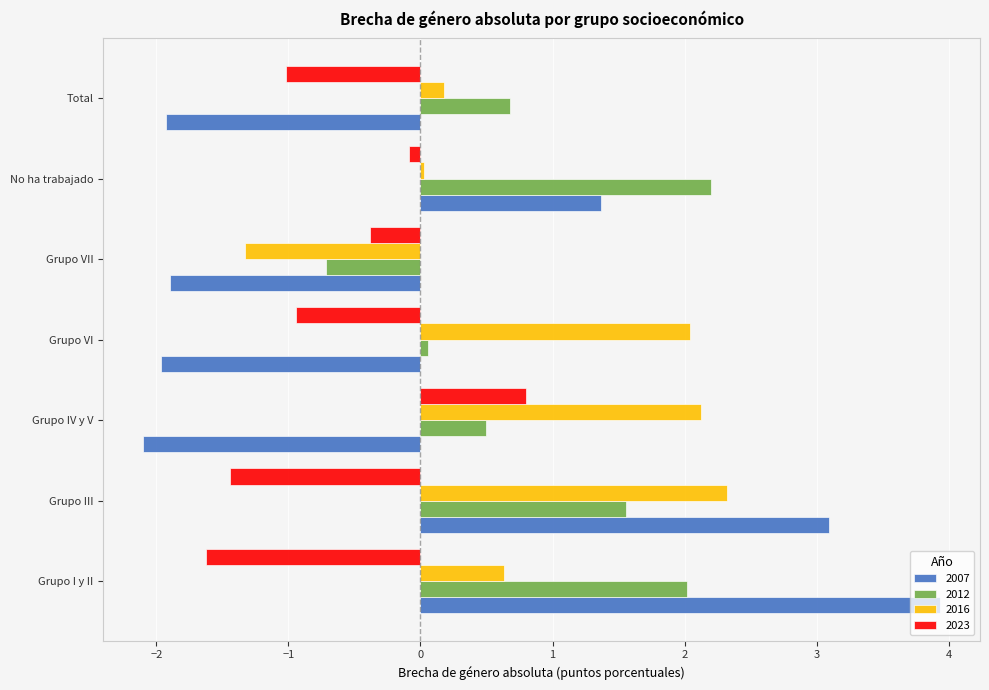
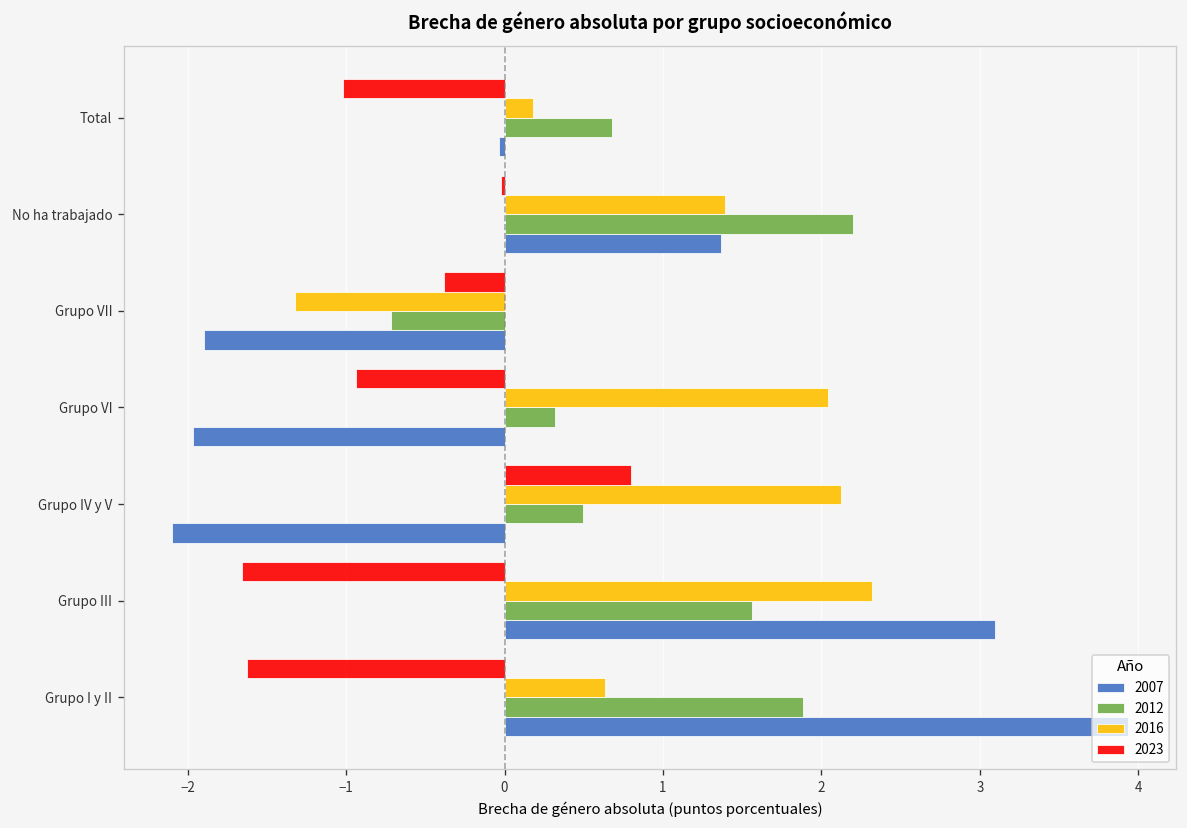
2007, Total: -1.93 -> -0.03
2023, No ha trabajado: -0.09 -> -0.03
2016, No ha trabajado: 0.03 -> 1.39
2012, Grupo VI: 0.05 -> 0.32
2023, Grupo III: -1.44 -> -1.66
2012, Grupo I y II: 2.02 -> 1.88
